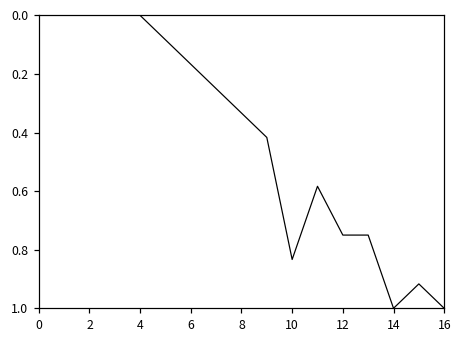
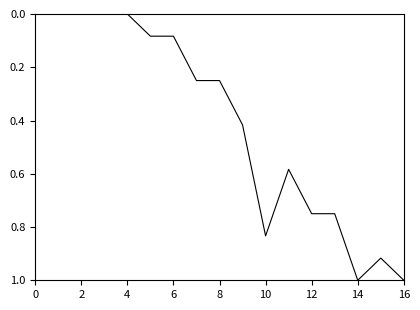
6: 0.17 -> 0.08
8: 0.33 -> 0.25
